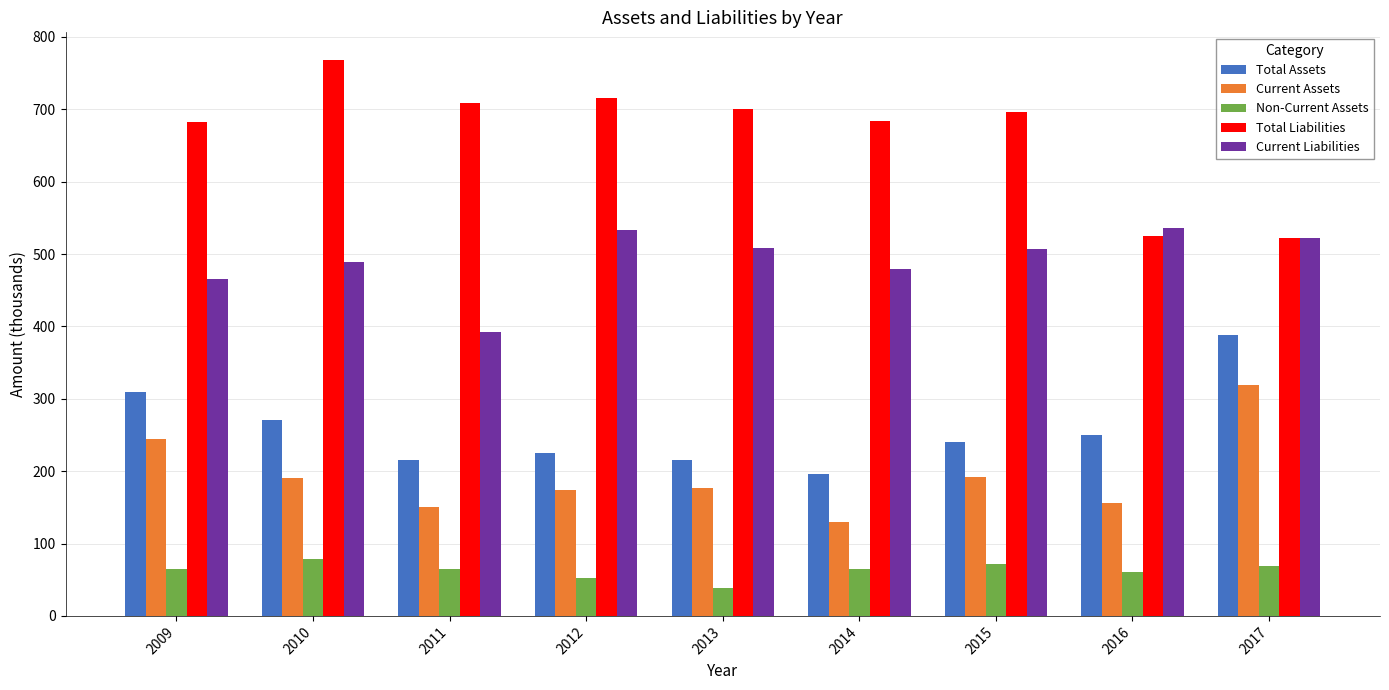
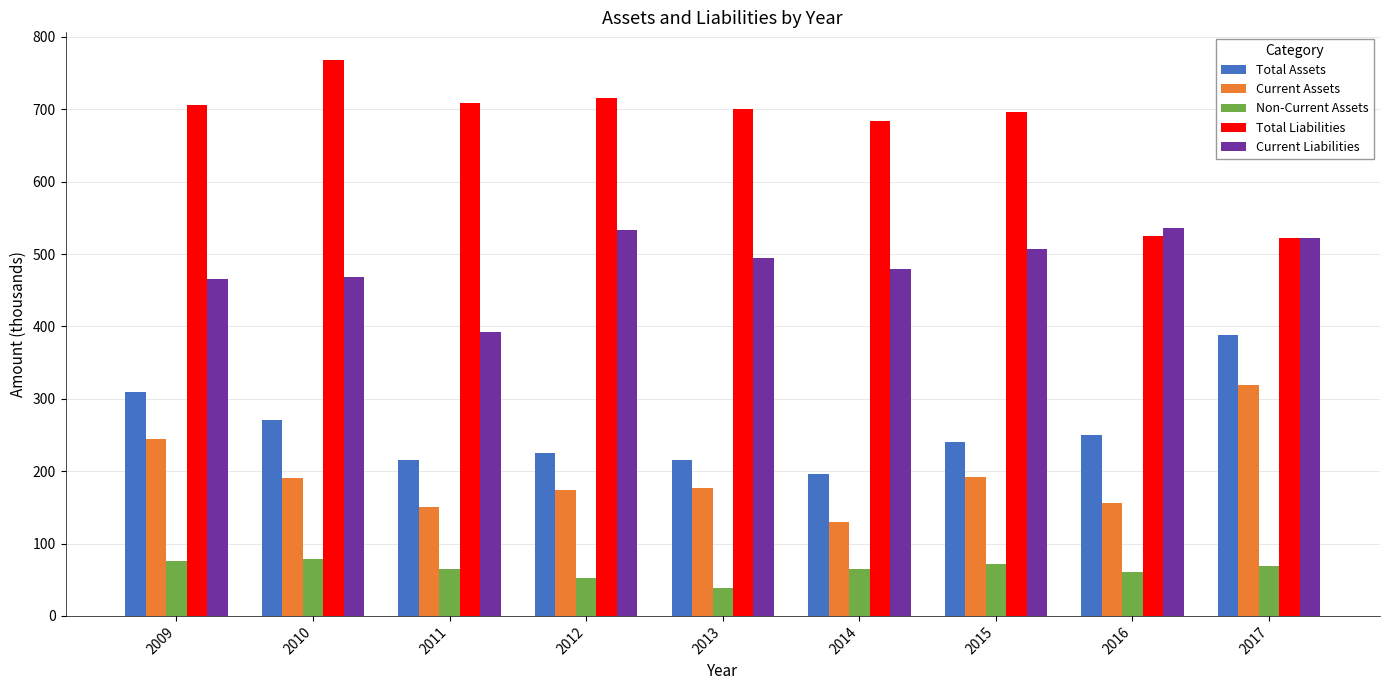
Non-Current Assets, 2009: 70 -> 80
Total Liabilities, 2009: 680 -> 710
Current Liabilities, 2010: 490 -> 470
Current Liabilities, 2013: 510 -> 490
